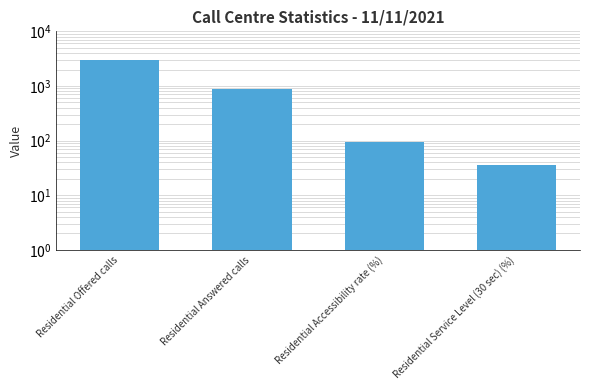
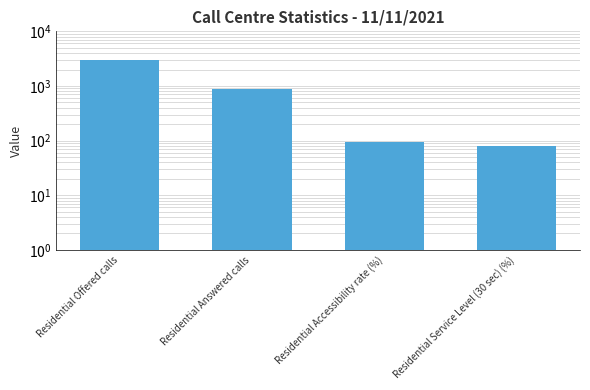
Residential Service Level (30 sec) (%): 40 -> 80
